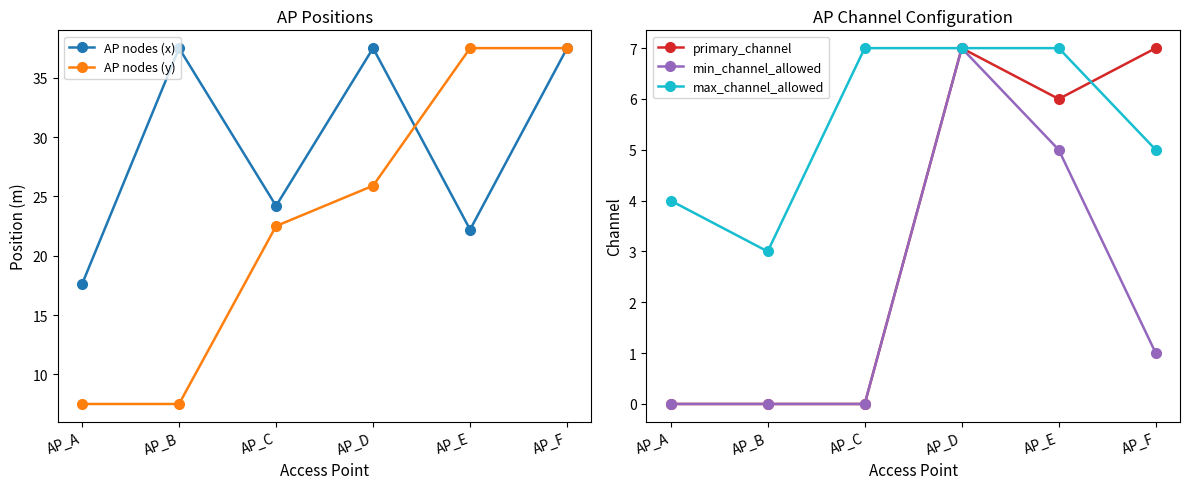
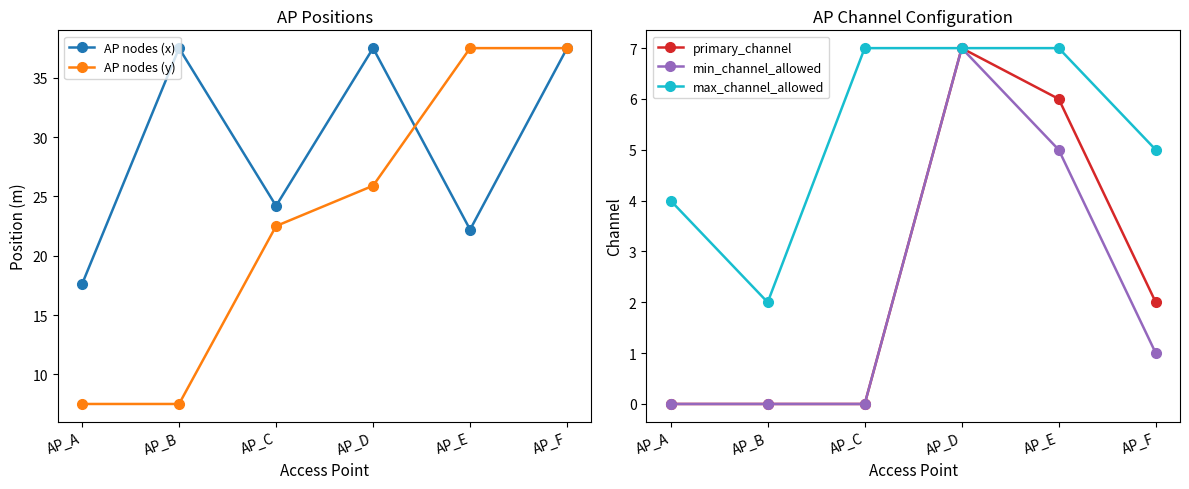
AP Channel Configuration, max_channel_allowed, AP_B: 3 -> 2
AP Channel Configuration, primary_channel, AP_F: 7 -> 2
